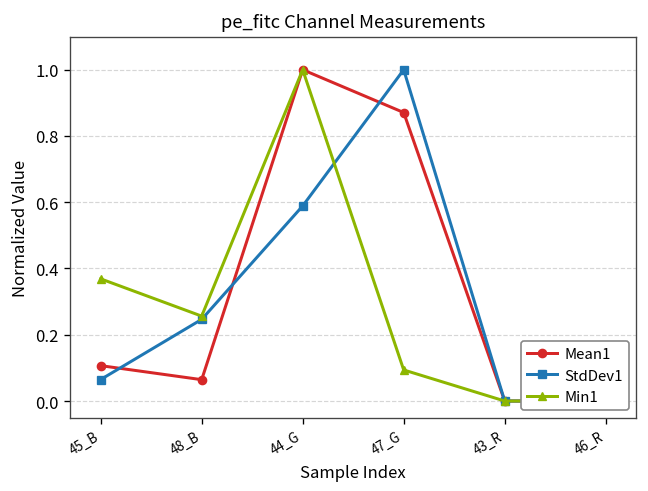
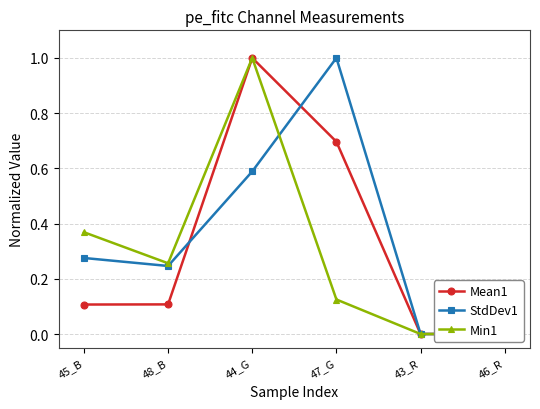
StdDev1, 45_B: 0.06 -> 0.28
Mean1, 48_B: 0.06 -> 0.11
Mean1, 47_G: 0.87 -> 0.70
Min1, 47_G: 0.09 -> 0.13
